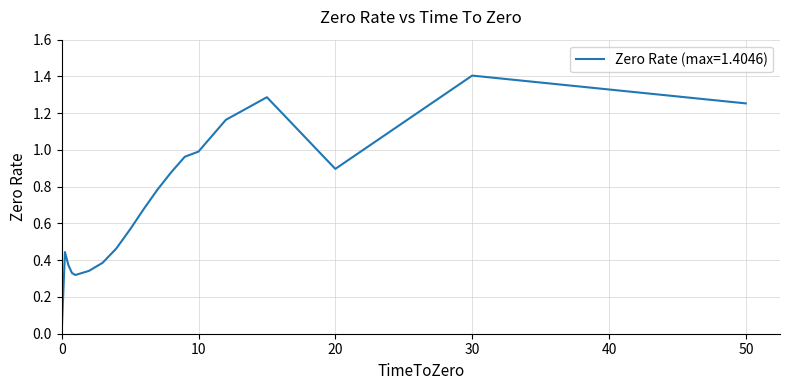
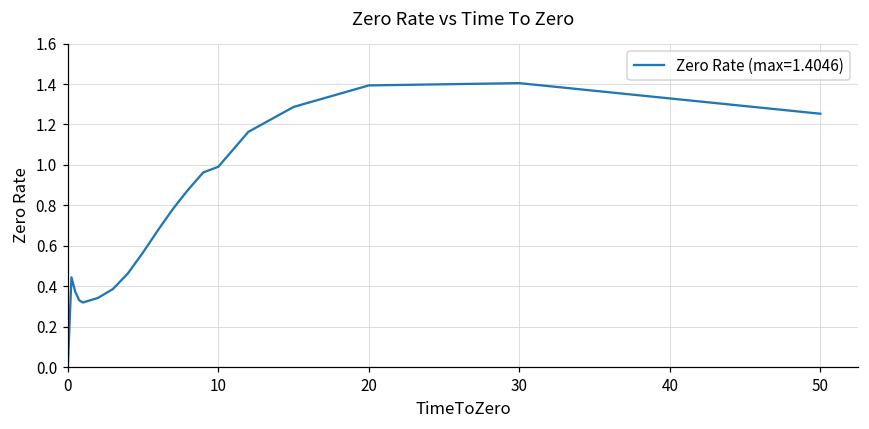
20: 0.90 -> 1.39
